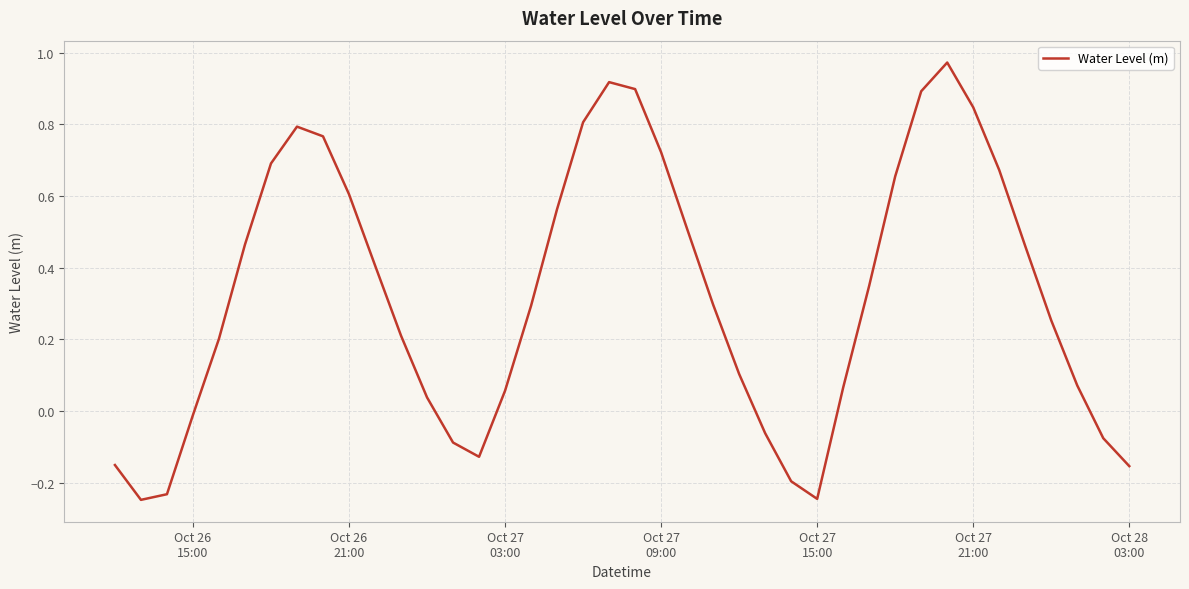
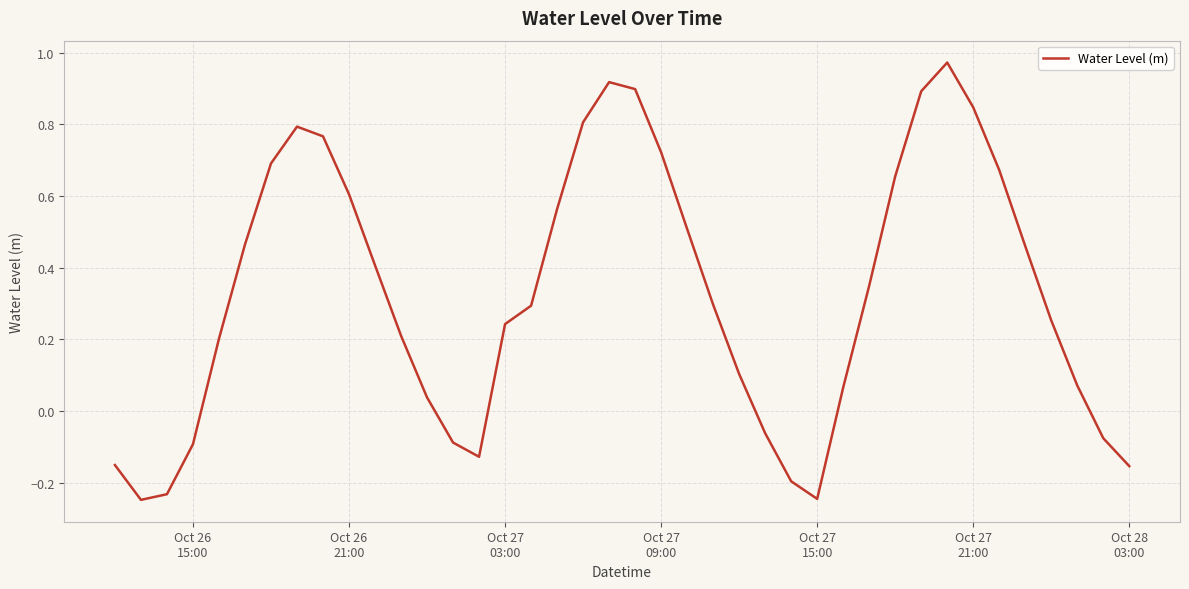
Oct 26 15:00: -0.01 -> -0.09
Oct 27 03:00: 0.06 -> 0.24
